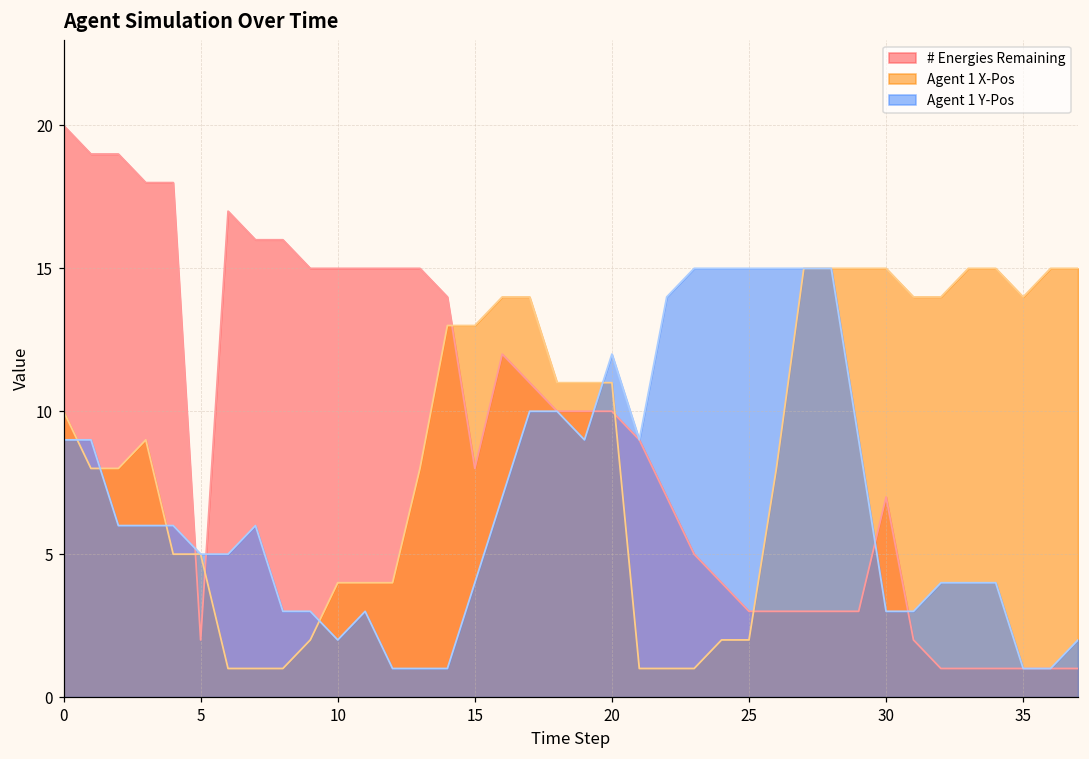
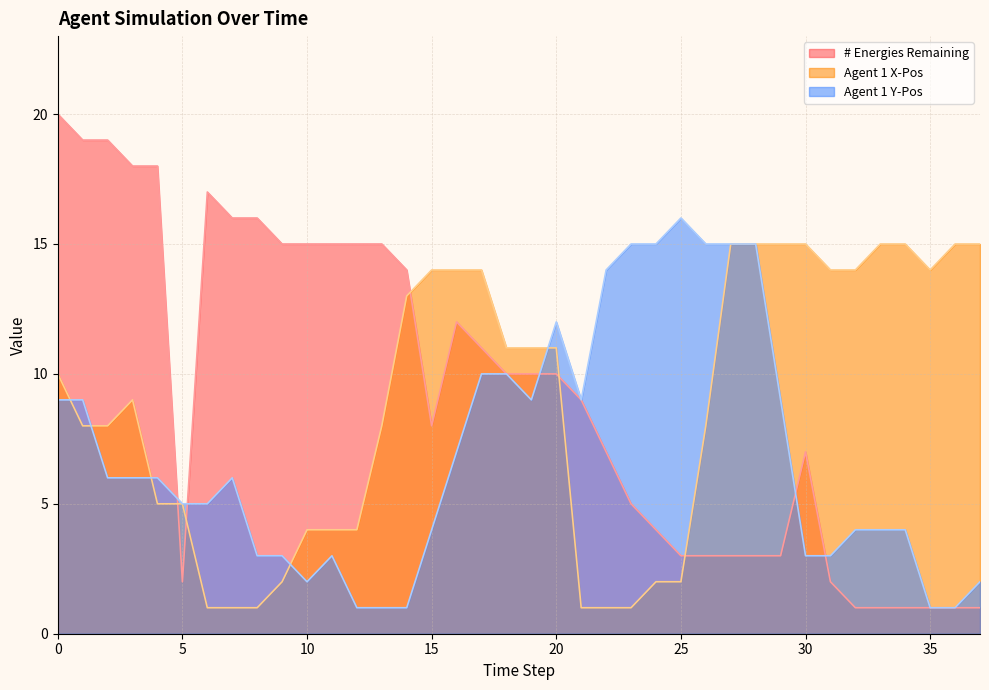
Agent 1 X-Pos, 15: 13 -> 14
Agent 1 Y-Pos, 25: 15 -> 16
